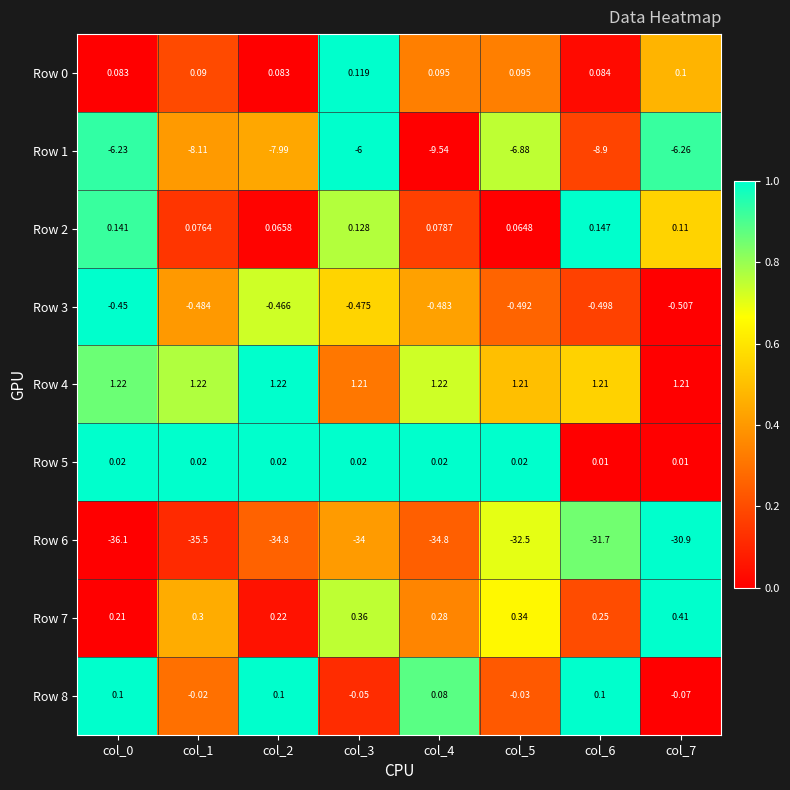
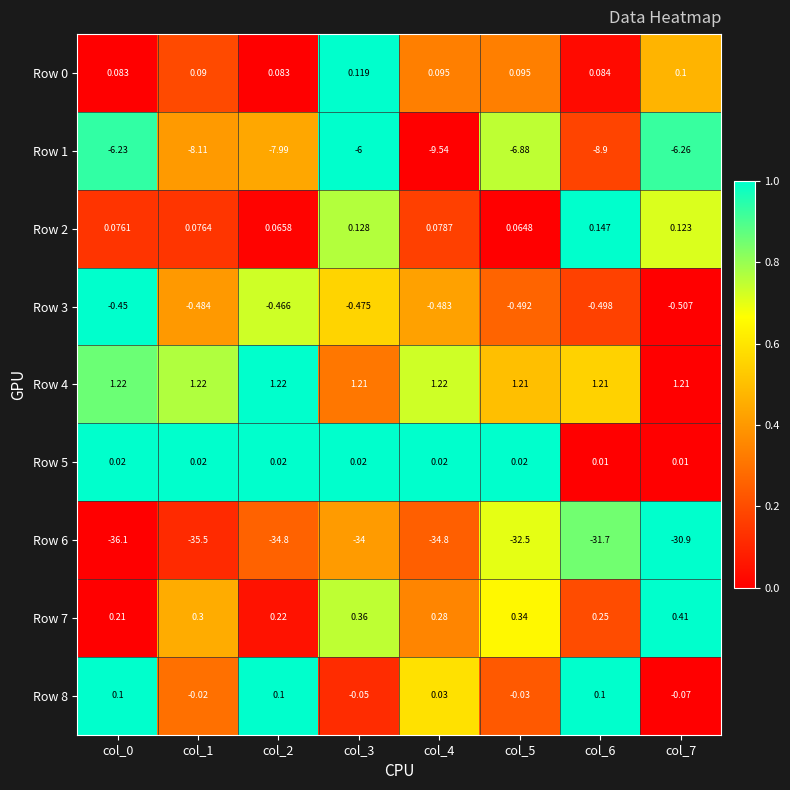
Row 2, col_0: 0.141 -> 0.0761
Row 2, col_7: 0.11 -> 0.123
Row 8, col_4: 0.08 -> 0.03
